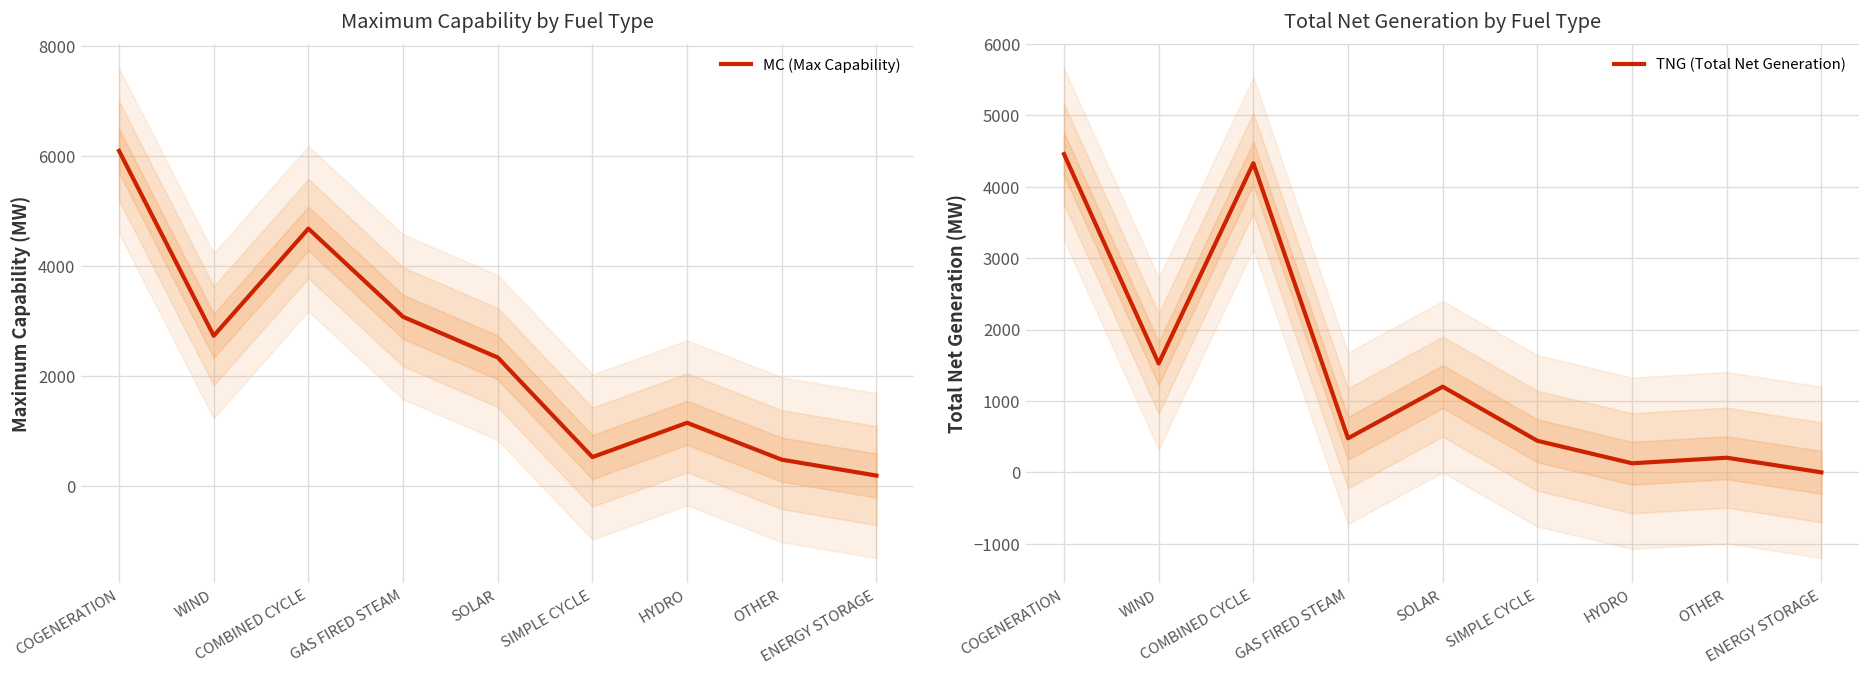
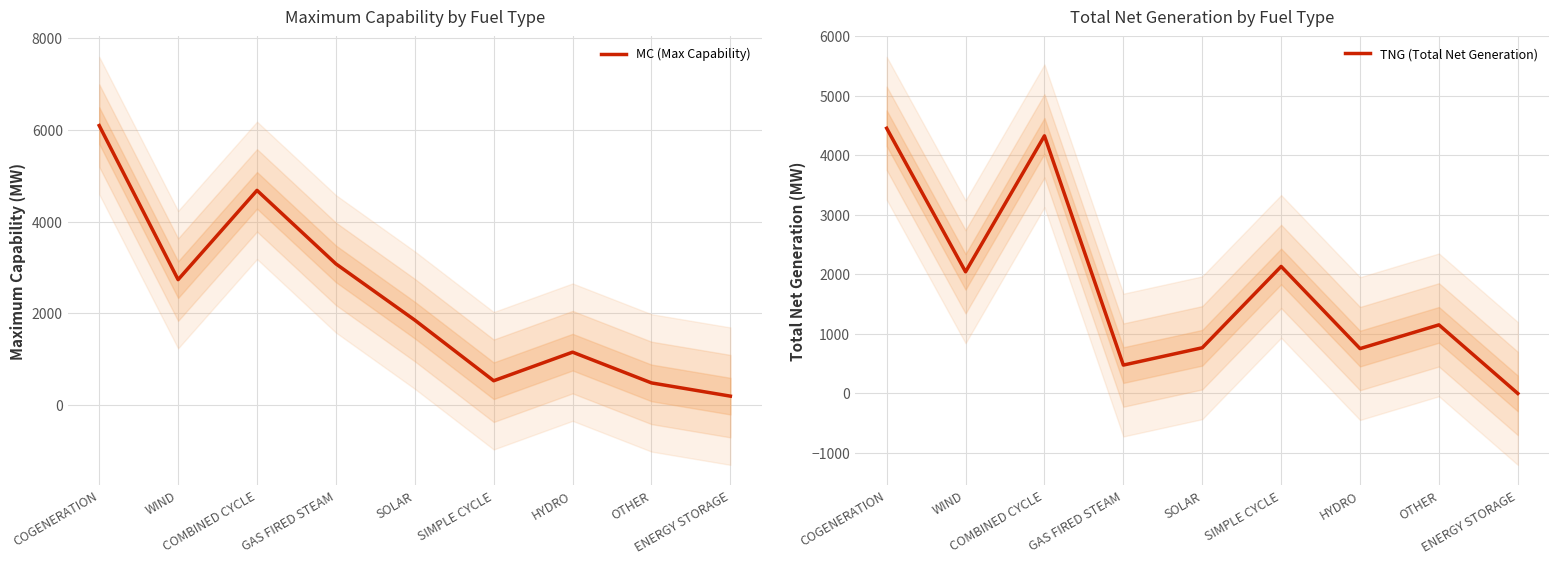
Maximum Capability by Fuel Type, MC (Max Capability), SOLAR: 2300 -> 1900
Total Net Generation by Fuel Type, TNG (Total Net Generation), WIND: 1500 -> 2000
Total Net Generation by Fuel Type, TNG (Total Net Generation), SOLAR: 1200 -> 800
Total Net Generation by Fuel Type, TNG (Total Net Generation), SIMPLE CYCLE: 400 -> 2100
Total Net Generation by Fuel Type, TNG (Total Net Generation), HYDRO: 100 -> 800
Total Net Generation by Fuel Type, TNG (Total Net Generation), OTHER: 200 -> 1200
